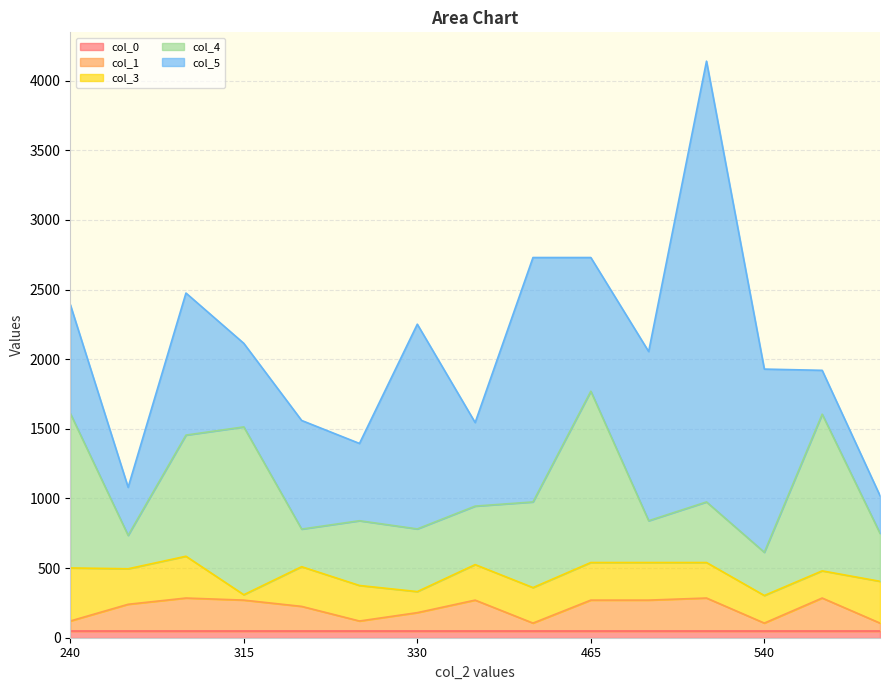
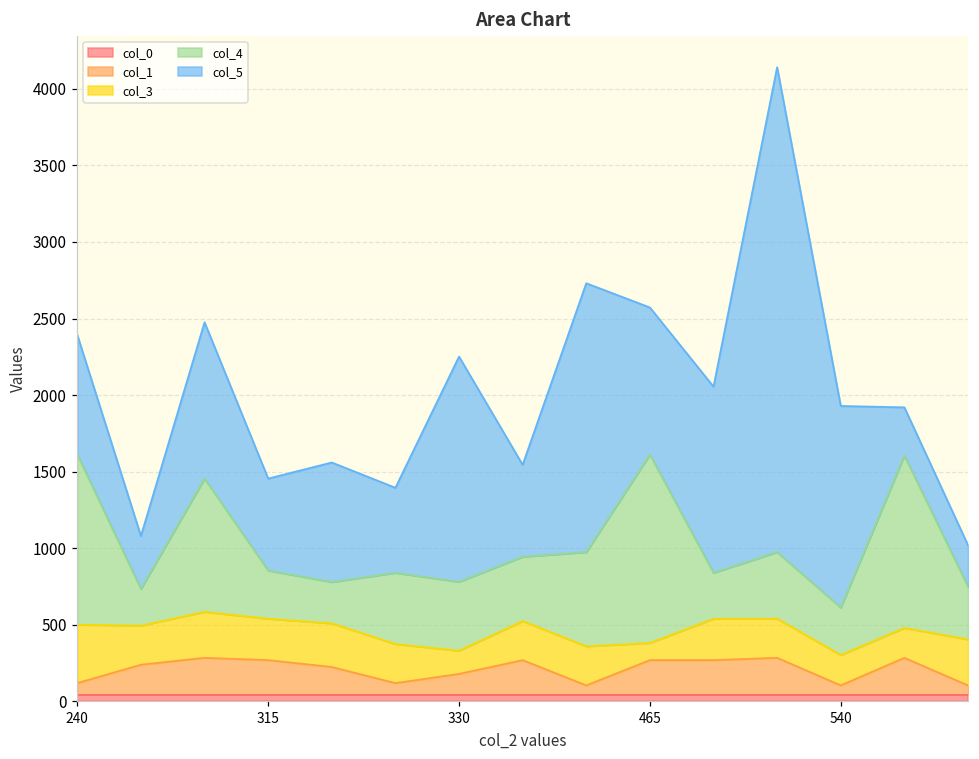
col_3, 315: 40 -> 270
col_4, 315: 1210 -> 320
col_3, 465: 270 -> 110
